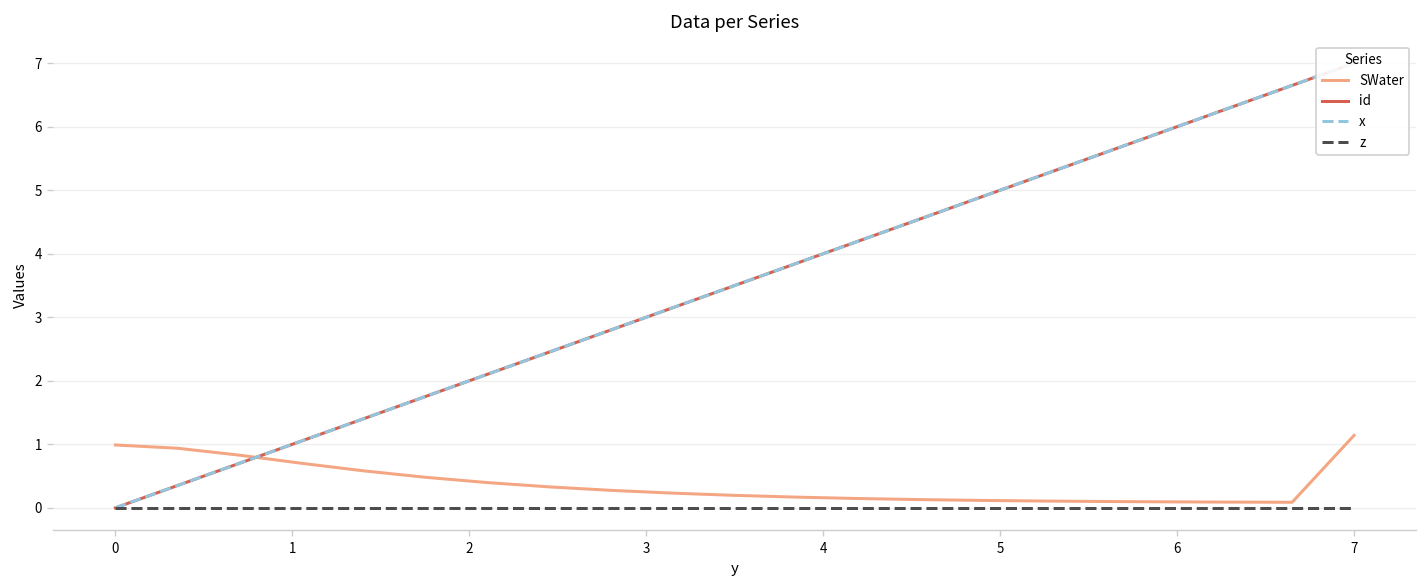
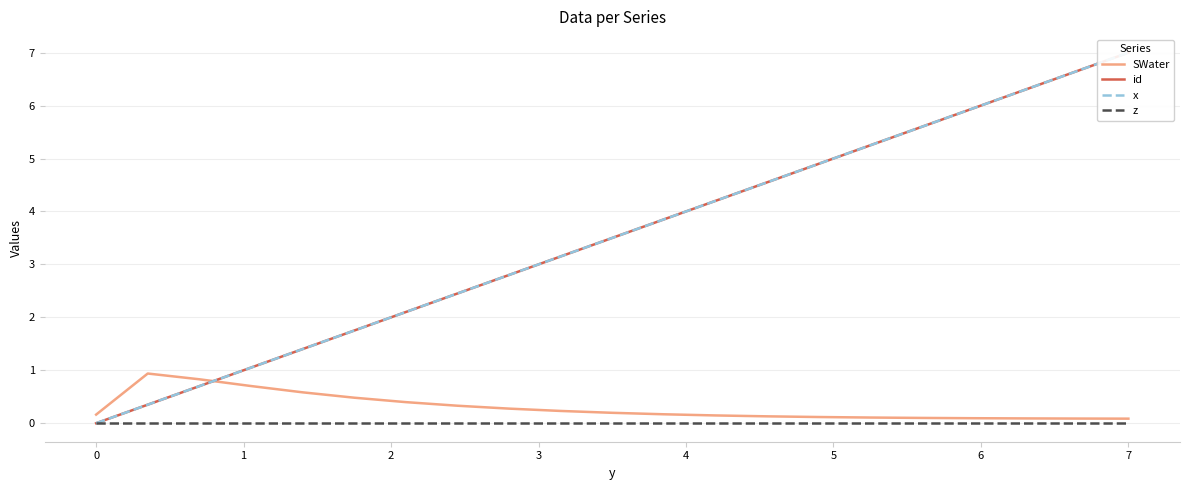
SWater, 0: 1.0 -> 0.2
SWater, 7: 1.1 -> 0.1
